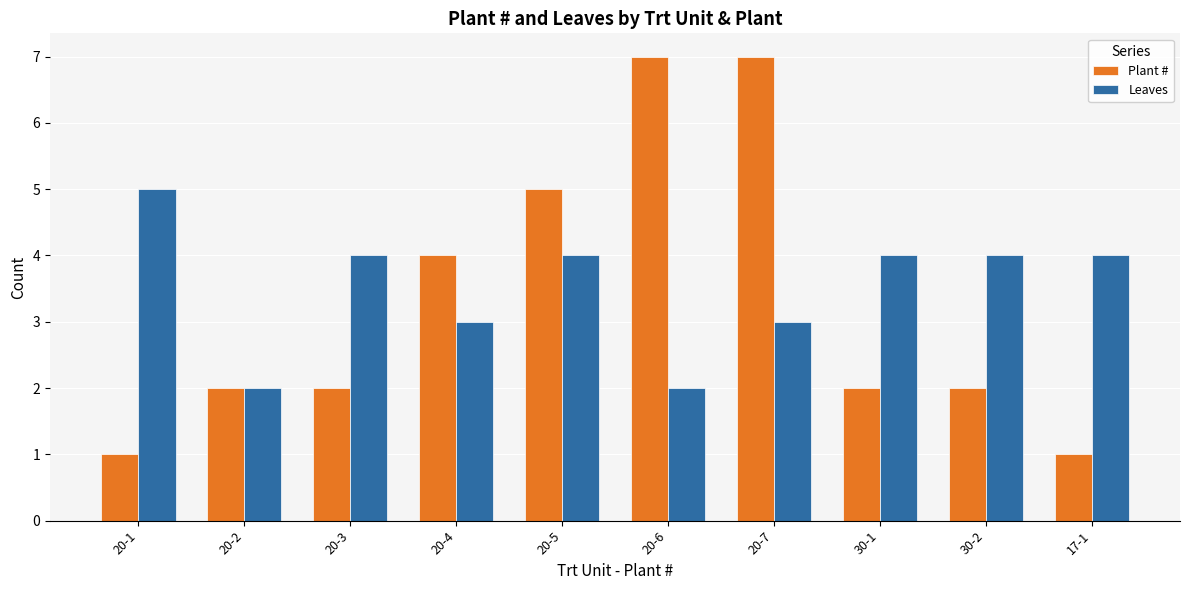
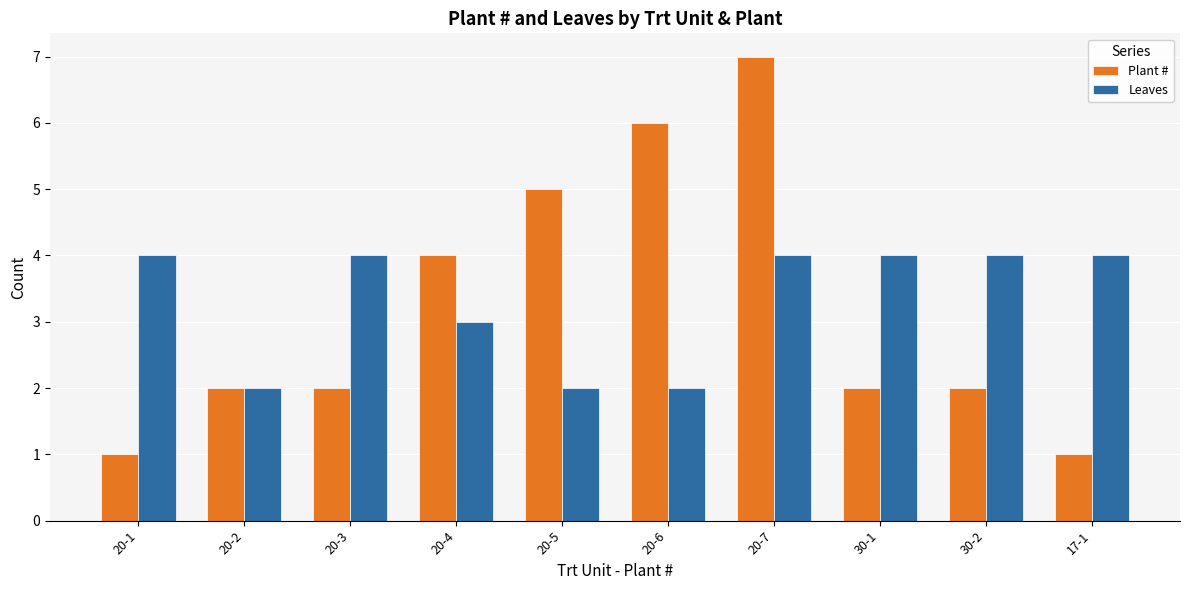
Leaves, 20-1: 5 -> 4
Leaves, 20-5: 4 -> 2
Plant #, 20-6: 7 -> 6
Leaves, 20-7: 3 -> 4
